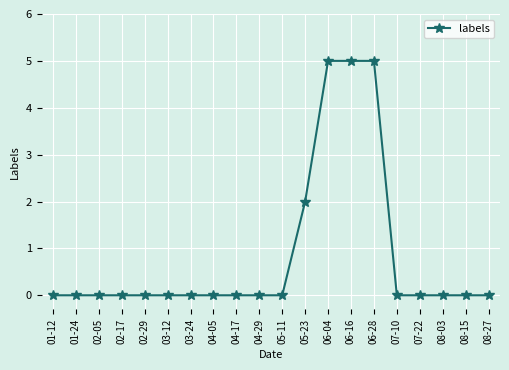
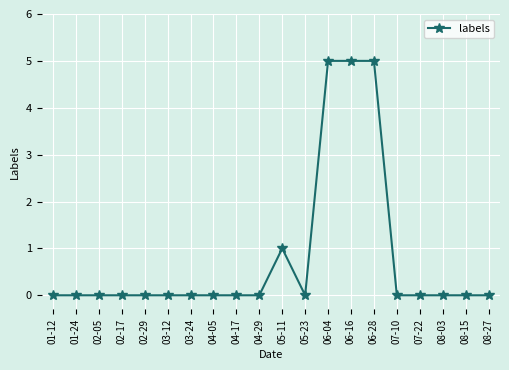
05-11: 0 -> 1
05-23: 2 -> 0
